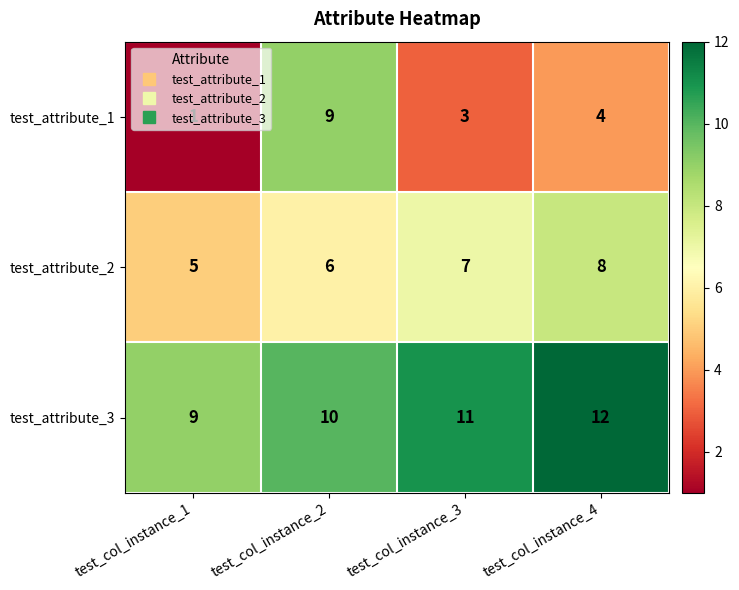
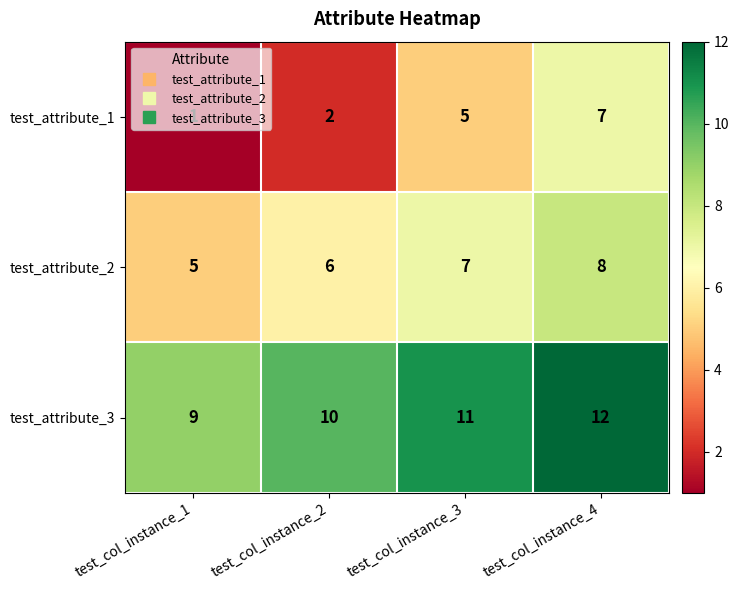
test_attribute_1, test_col_instance_2: 9 -> 2
test_attribute_1, test_col_instance_3: 3 -> 5
test_attribute_1, test_col_instance_4: 4 -> 7
